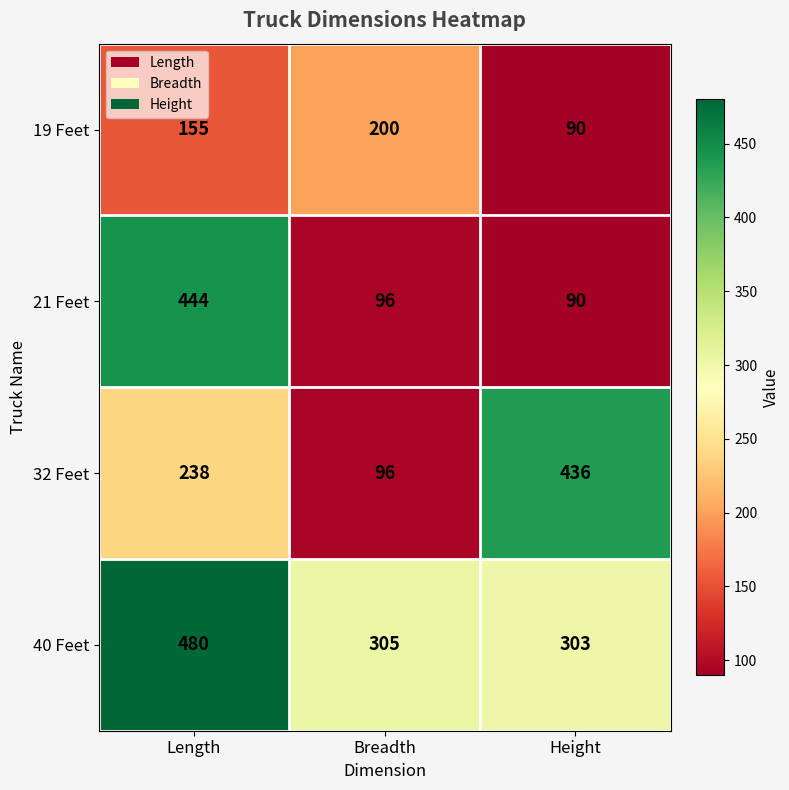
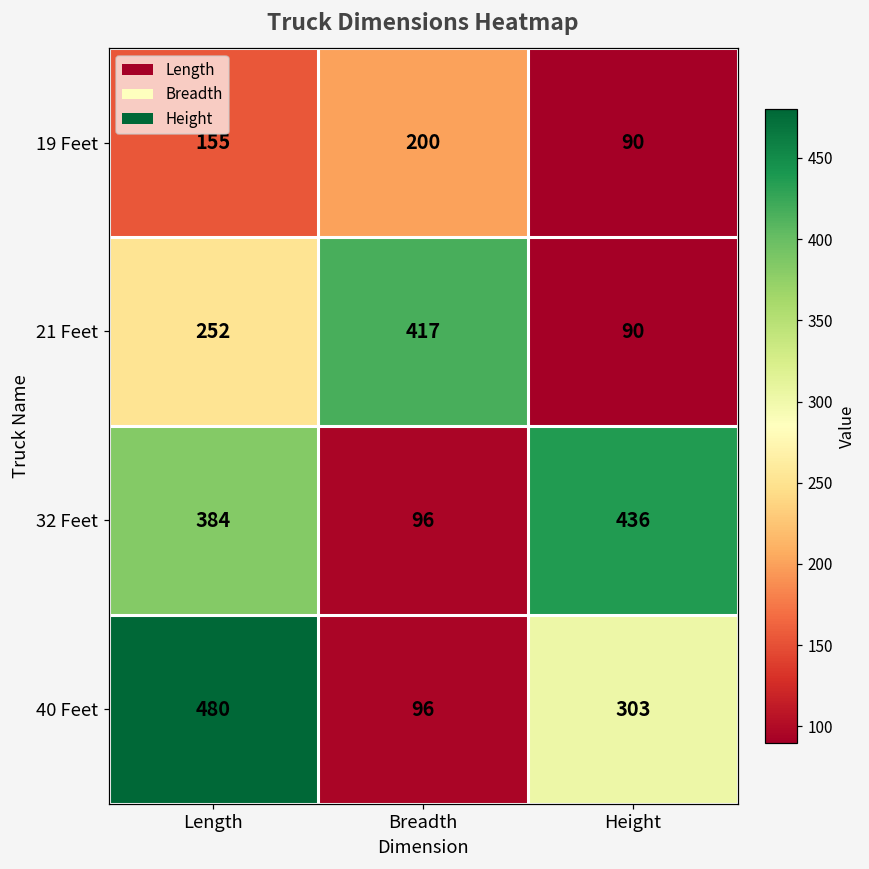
21 Feet, Length: 444 -> 252
21 Feet, Breadth: 96 -> 417
32 Feet, Length: 238 -> 384
40 Feet, Breadth: 305 -> 96
